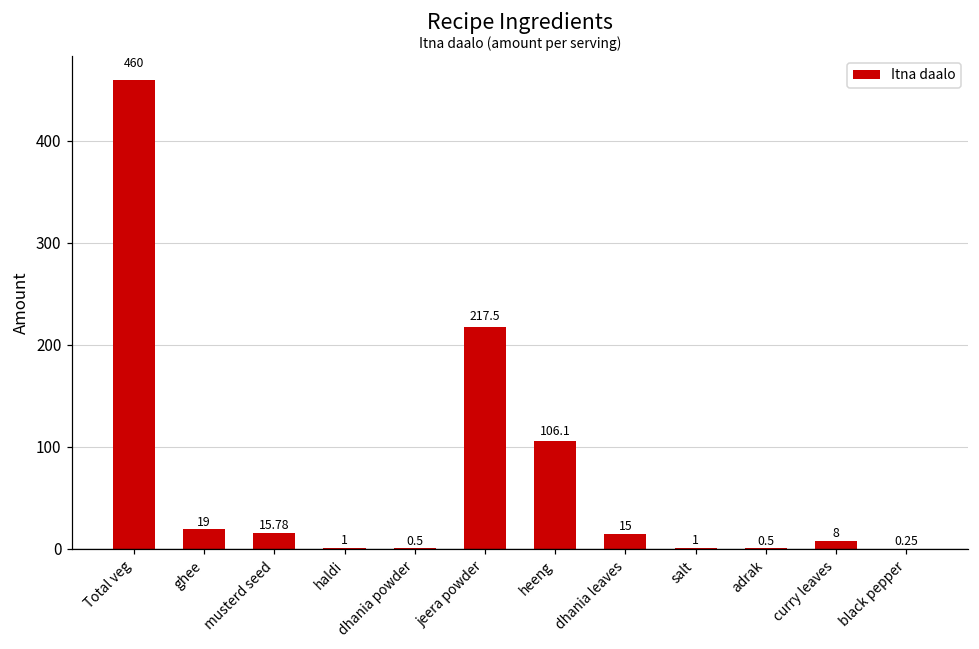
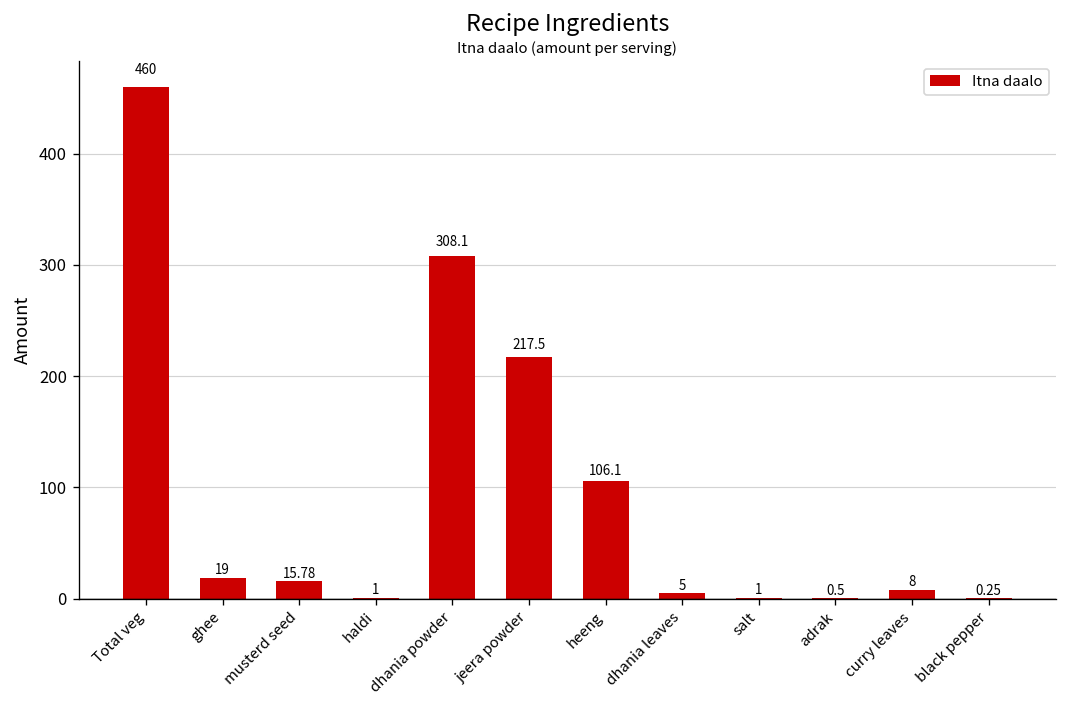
dhania powder: 0.5 -> 308.1
dhania leaves: 15 -> 5
